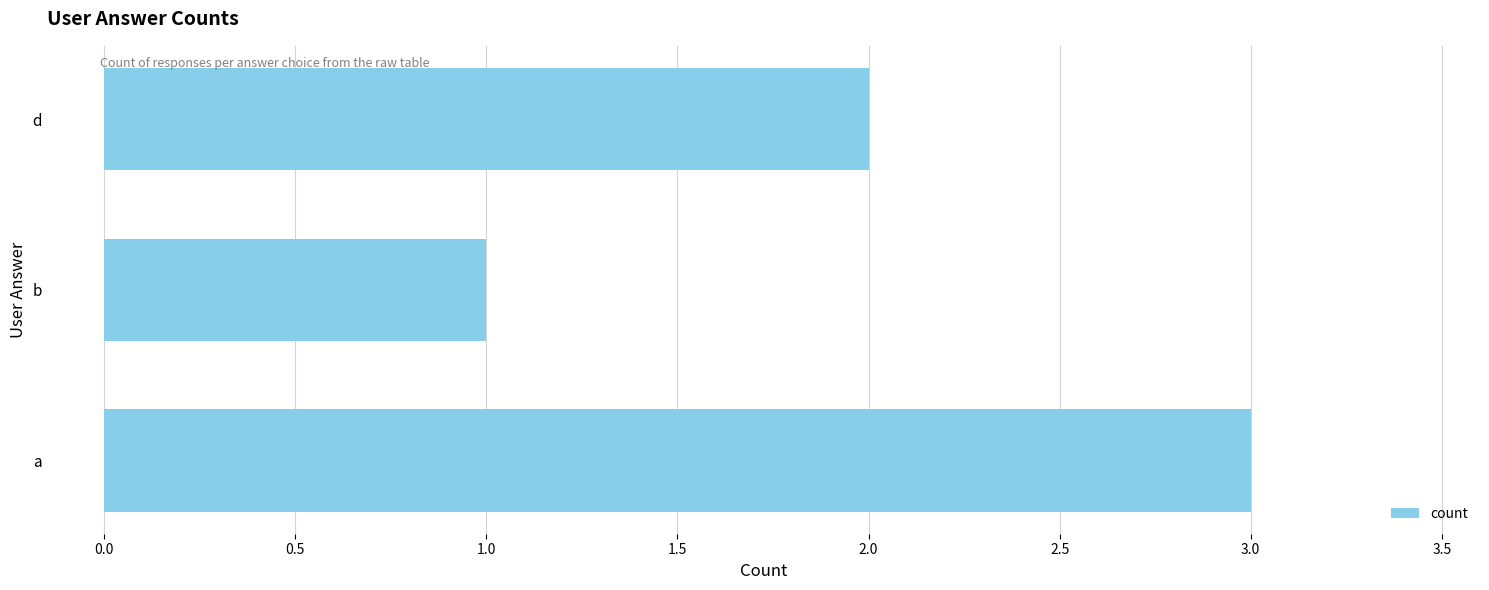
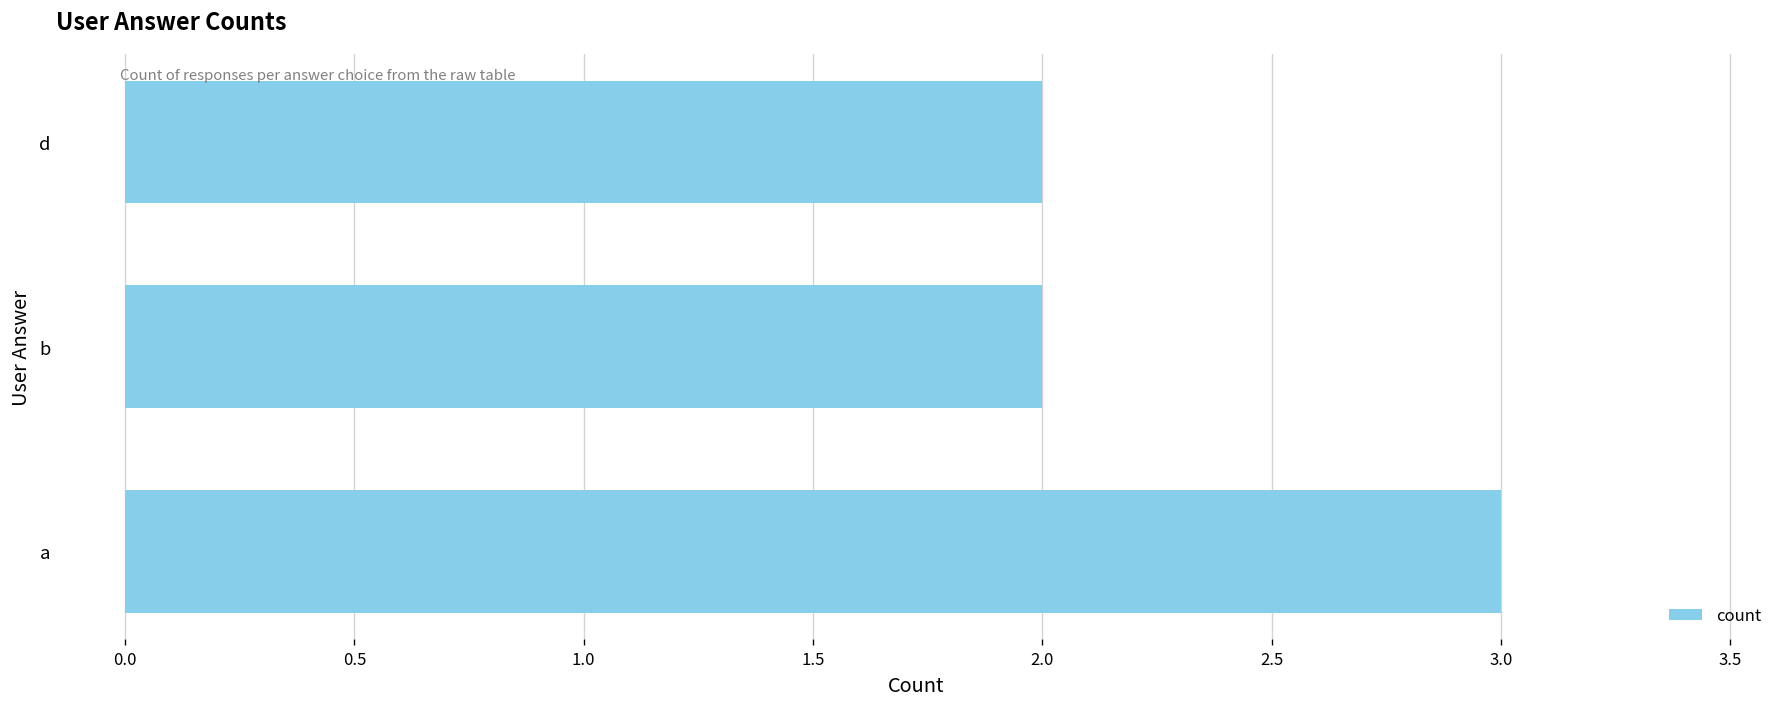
b: 1 -> 2
